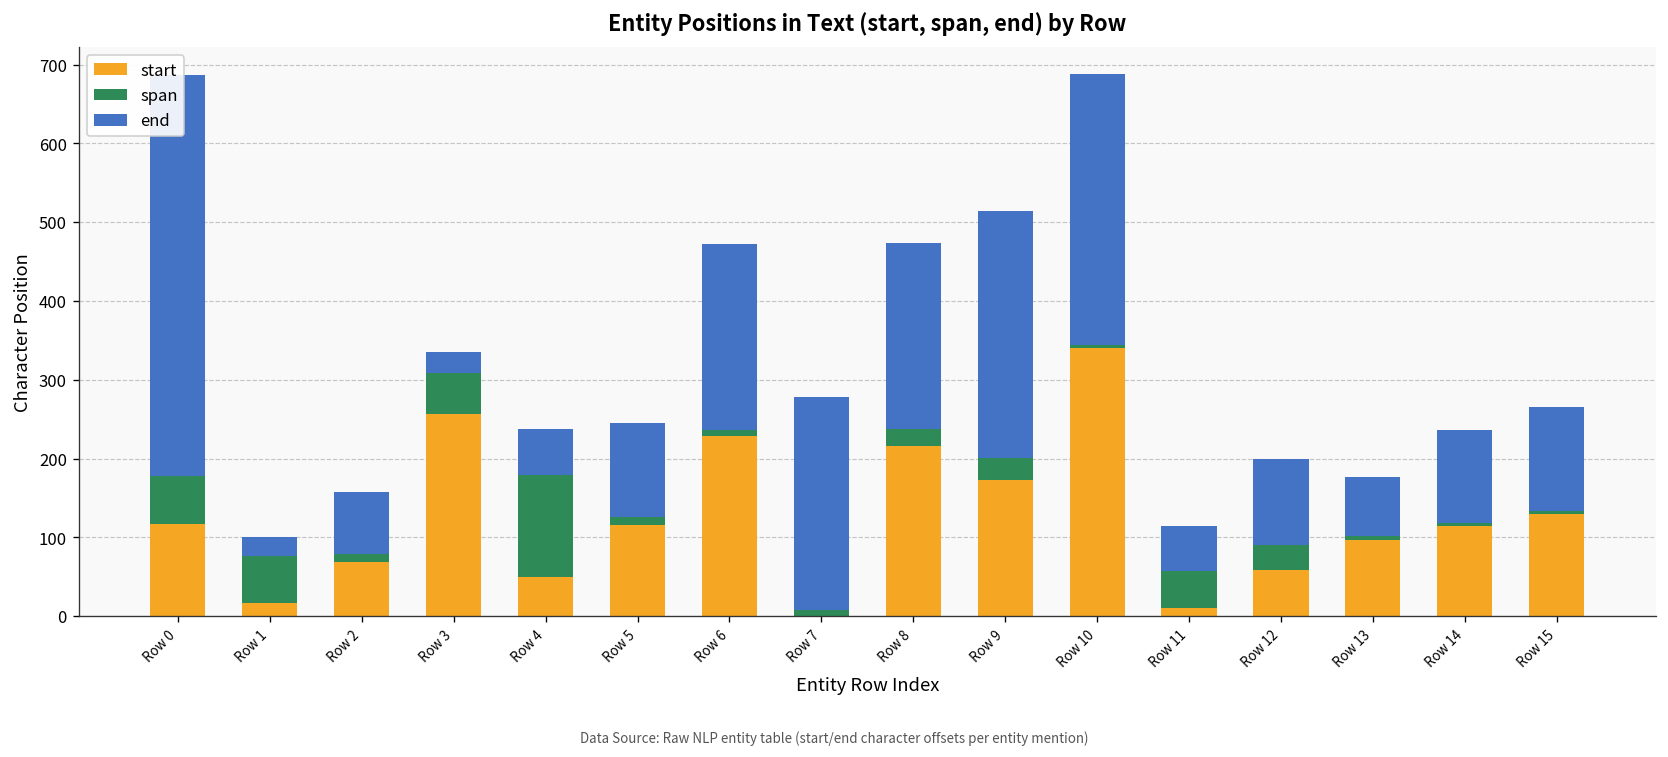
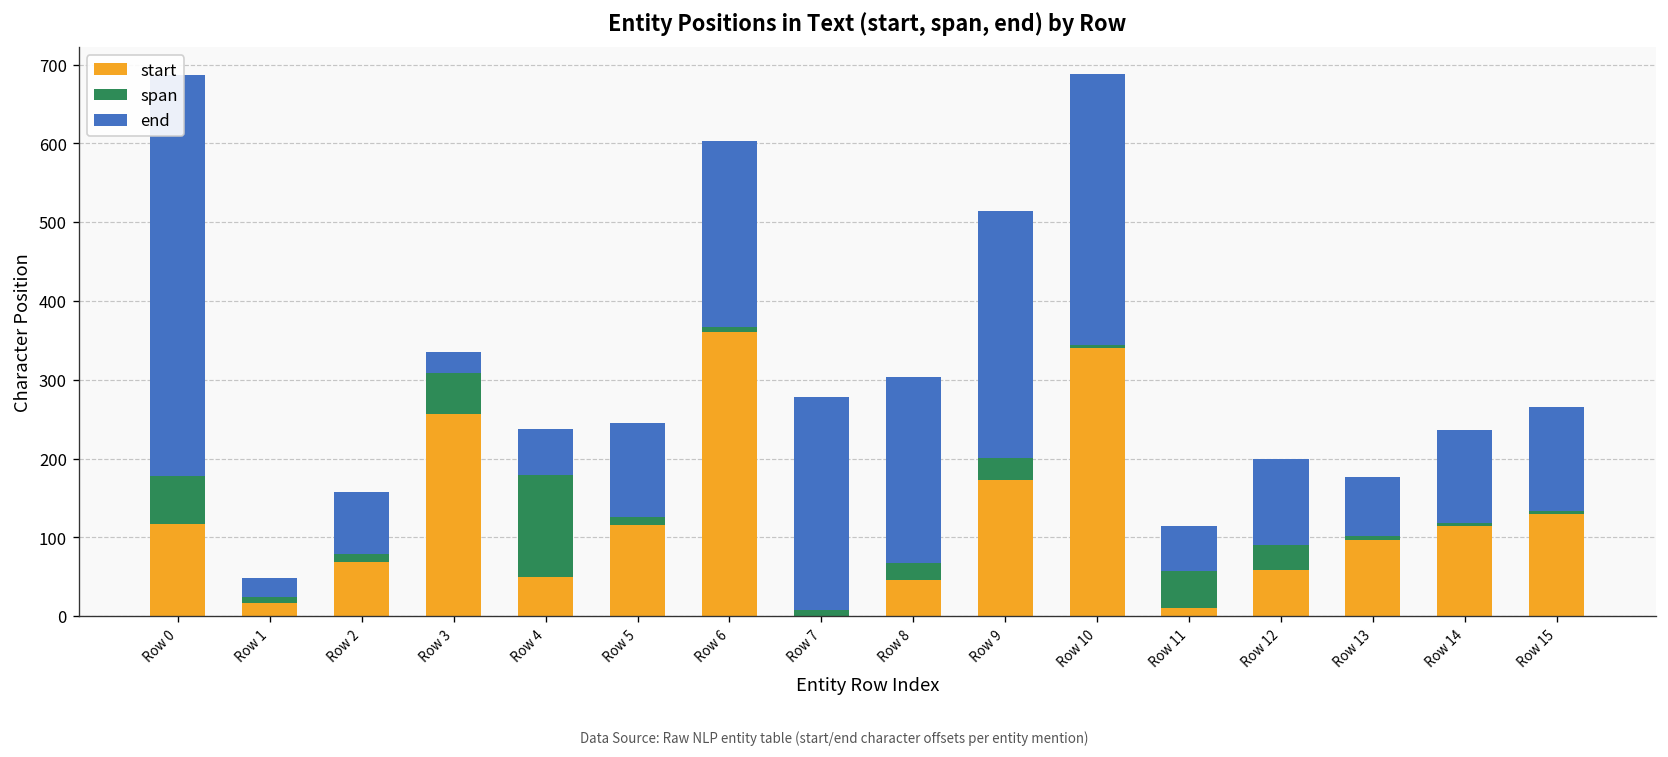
span, Row 1: 60 -> 10
start, Row 6: 230 -> 360
start, Row 8: 220 -> 50
